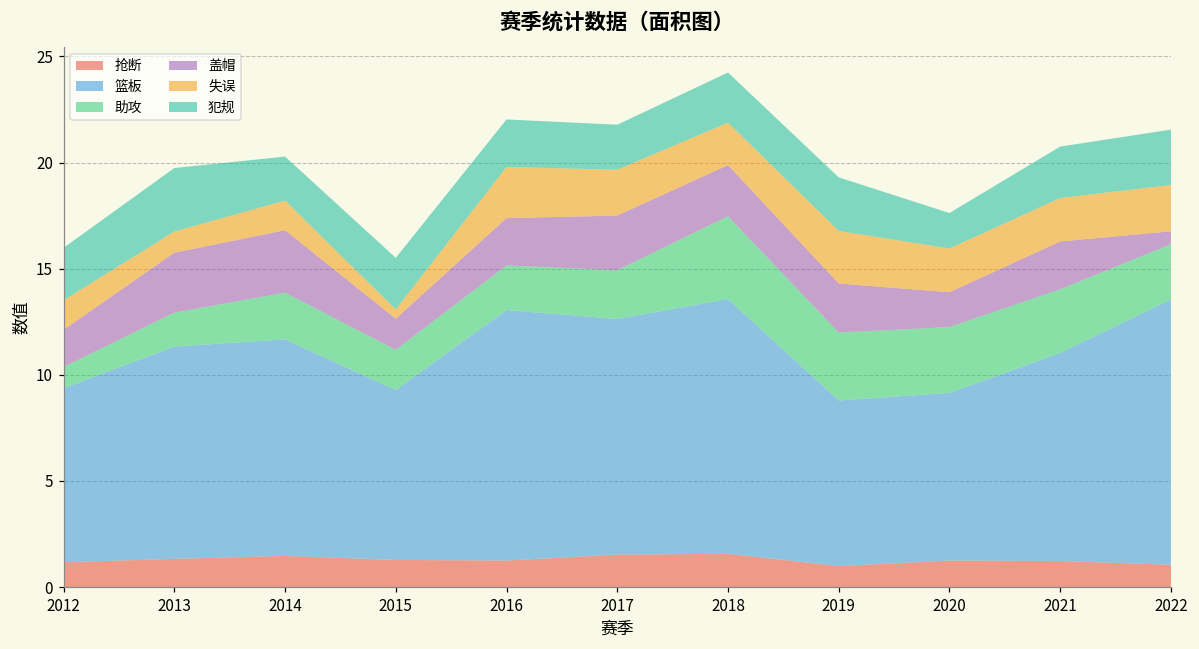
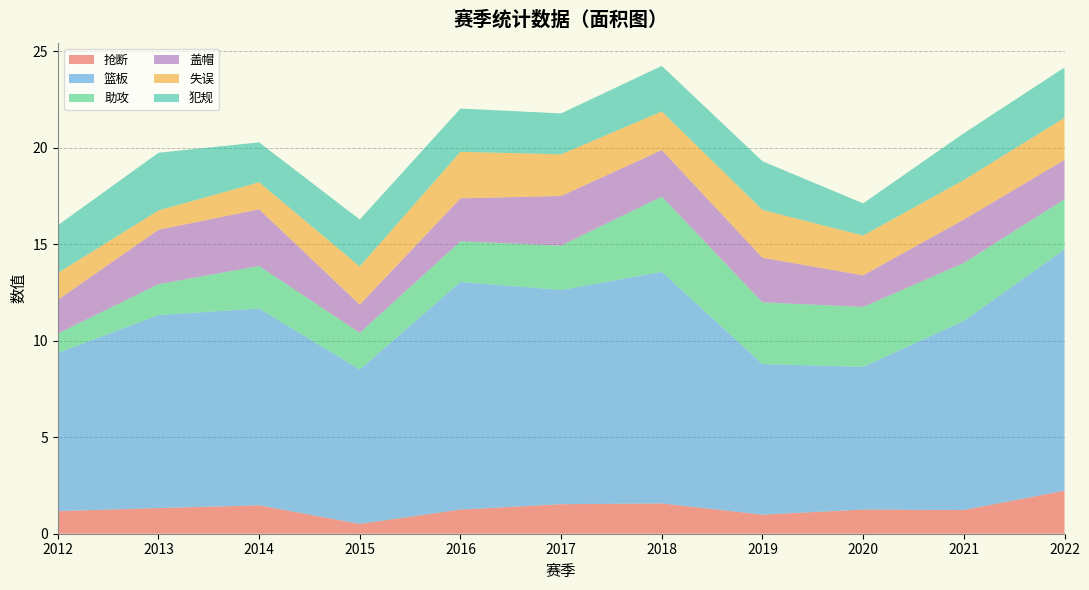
抢断, 2015: 1.3 -> 0.5
失误, 2015: 0.4 -> 2.0
篮板, 2020: 7.9 -> 7.4
抢断, 2022: 1.1 -> 2.2
盖帽, 2022: 0.6 -> 2.0
